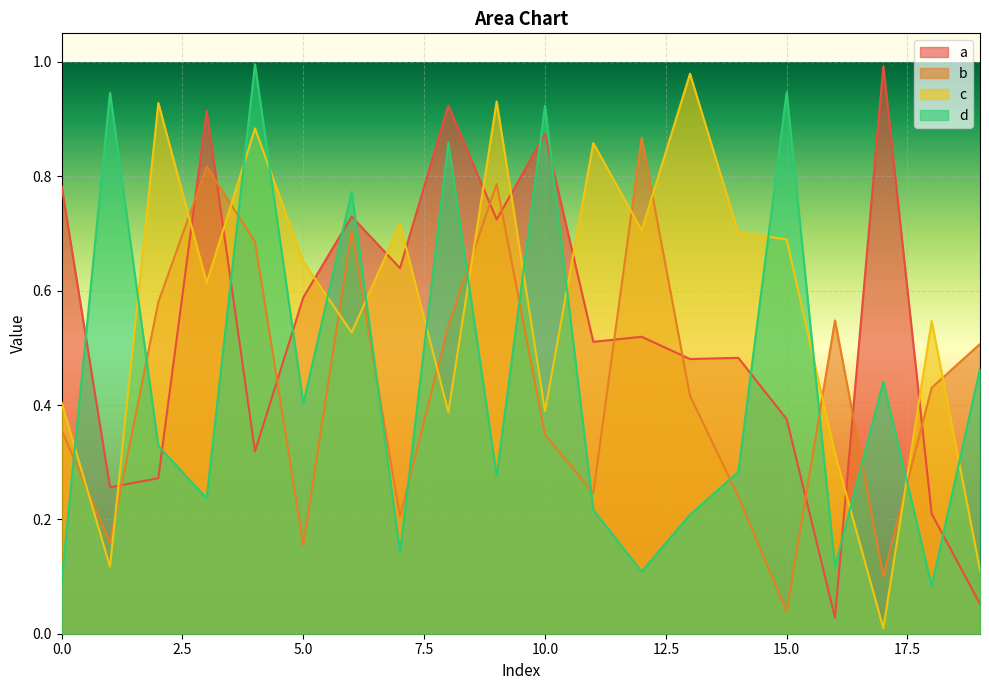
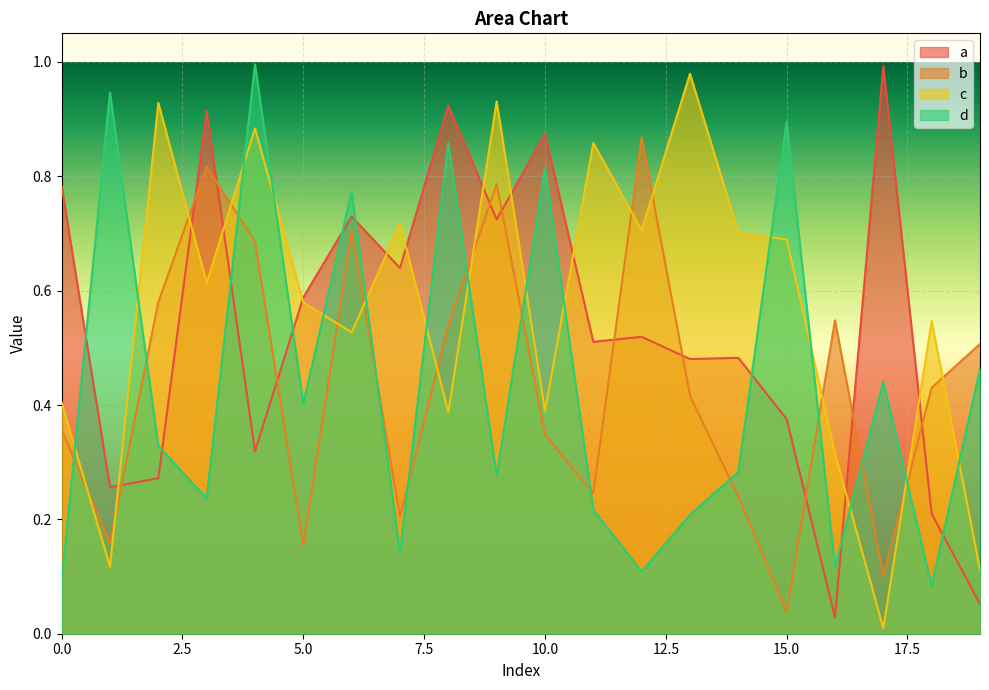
c, 5.0: 0.65 -> 0.58
d, 10.0: 0.92 -> 0.81
d, 15.0: 0.95 -> 0.89
